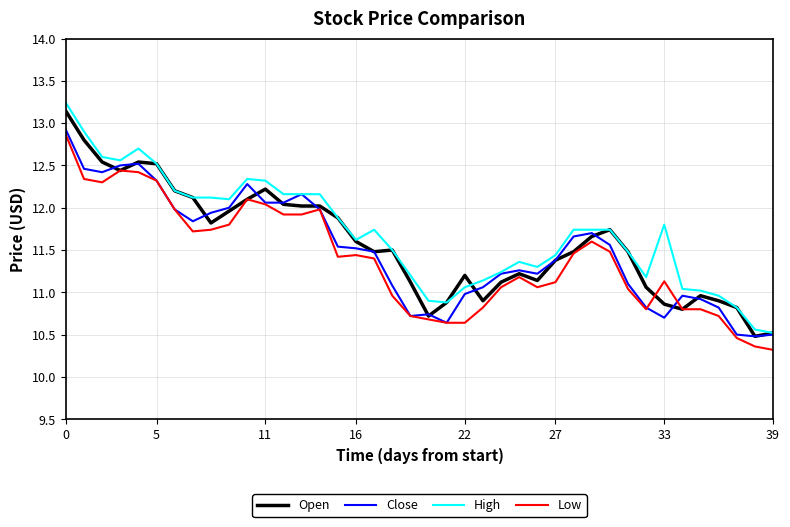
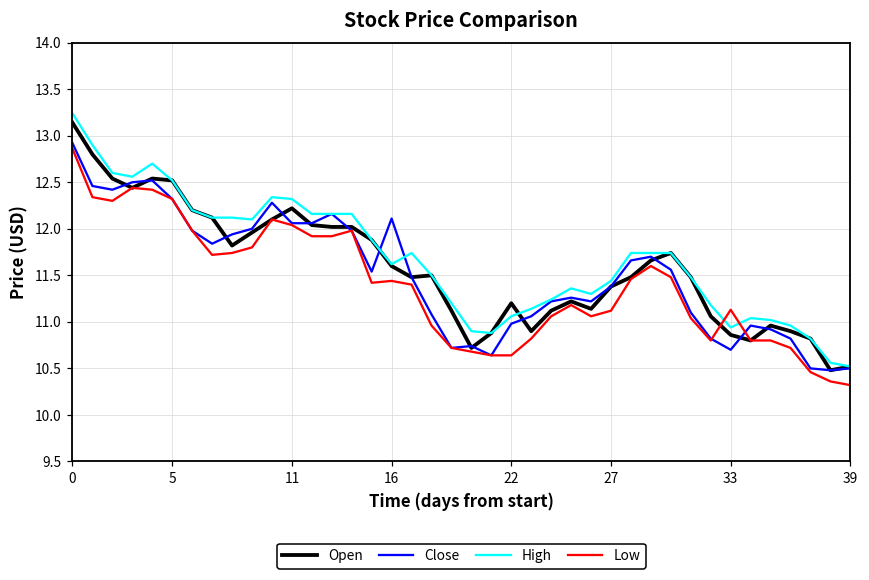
Close, 16: 11.5 -> 12.1
High, 33: 11.8 -> 10.9
